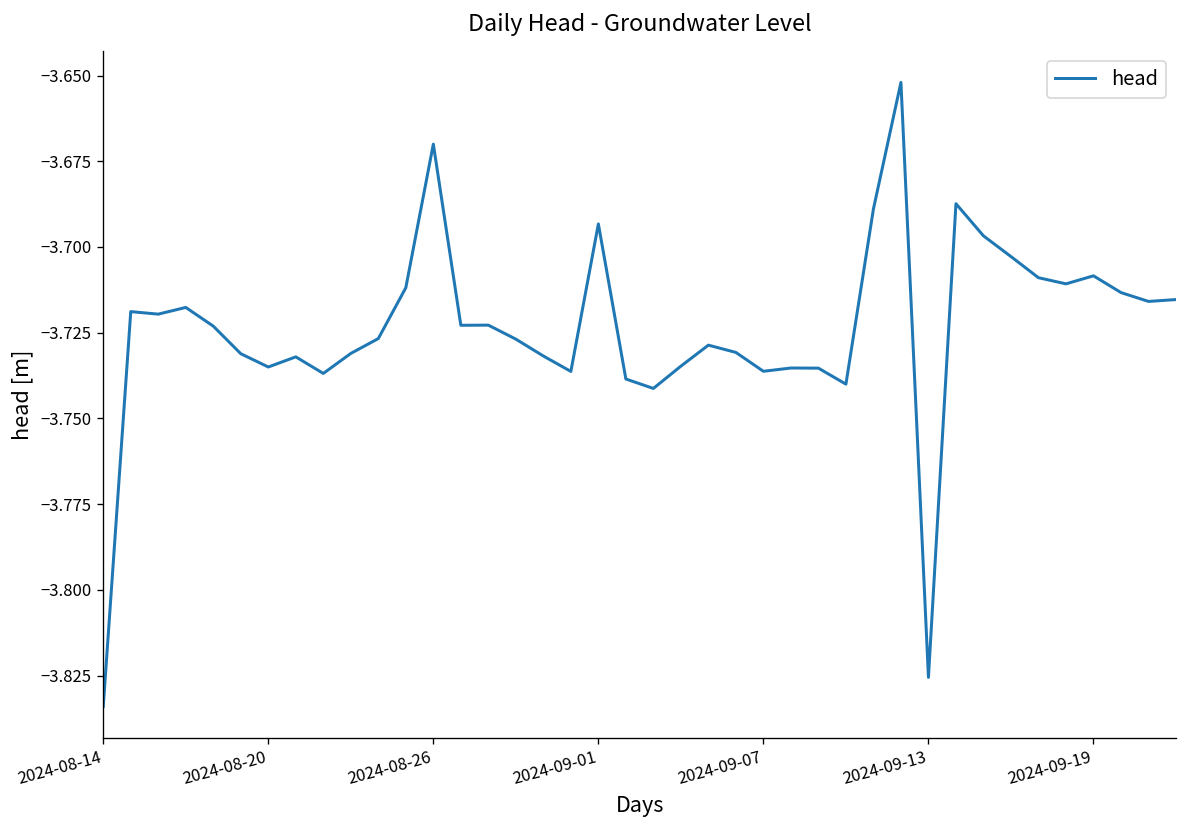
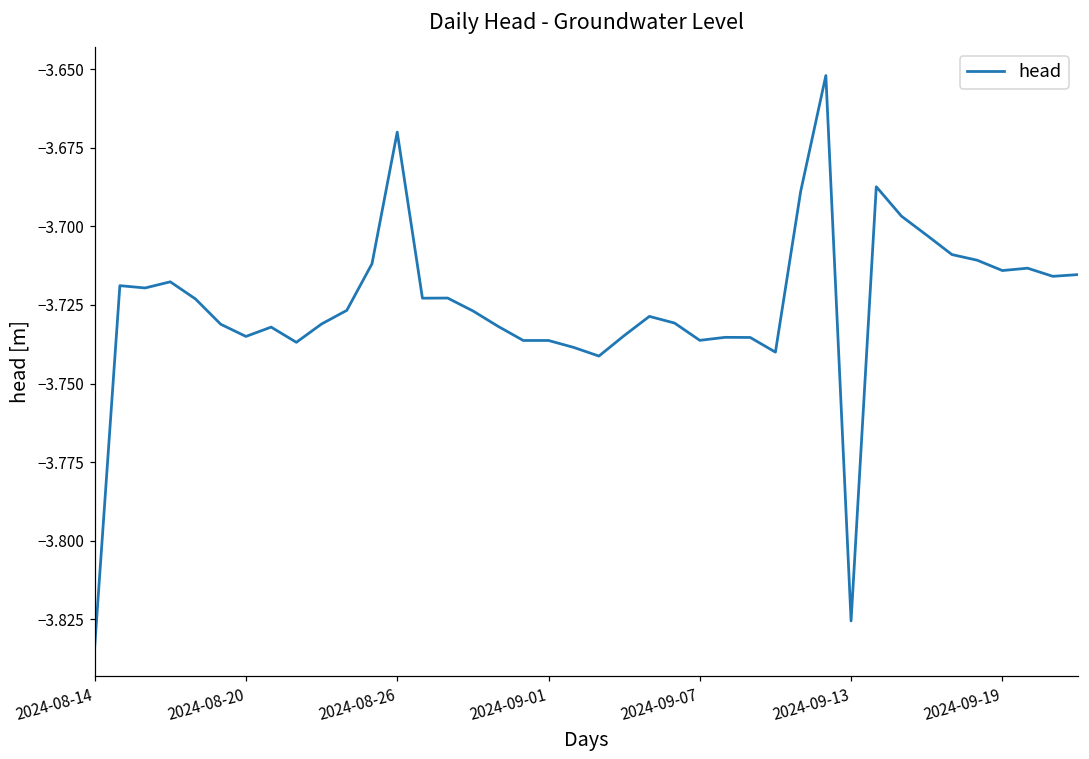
2024-09-01: -3.693 -> -3.736
2024-09-19: -3.708 -> -3.714
